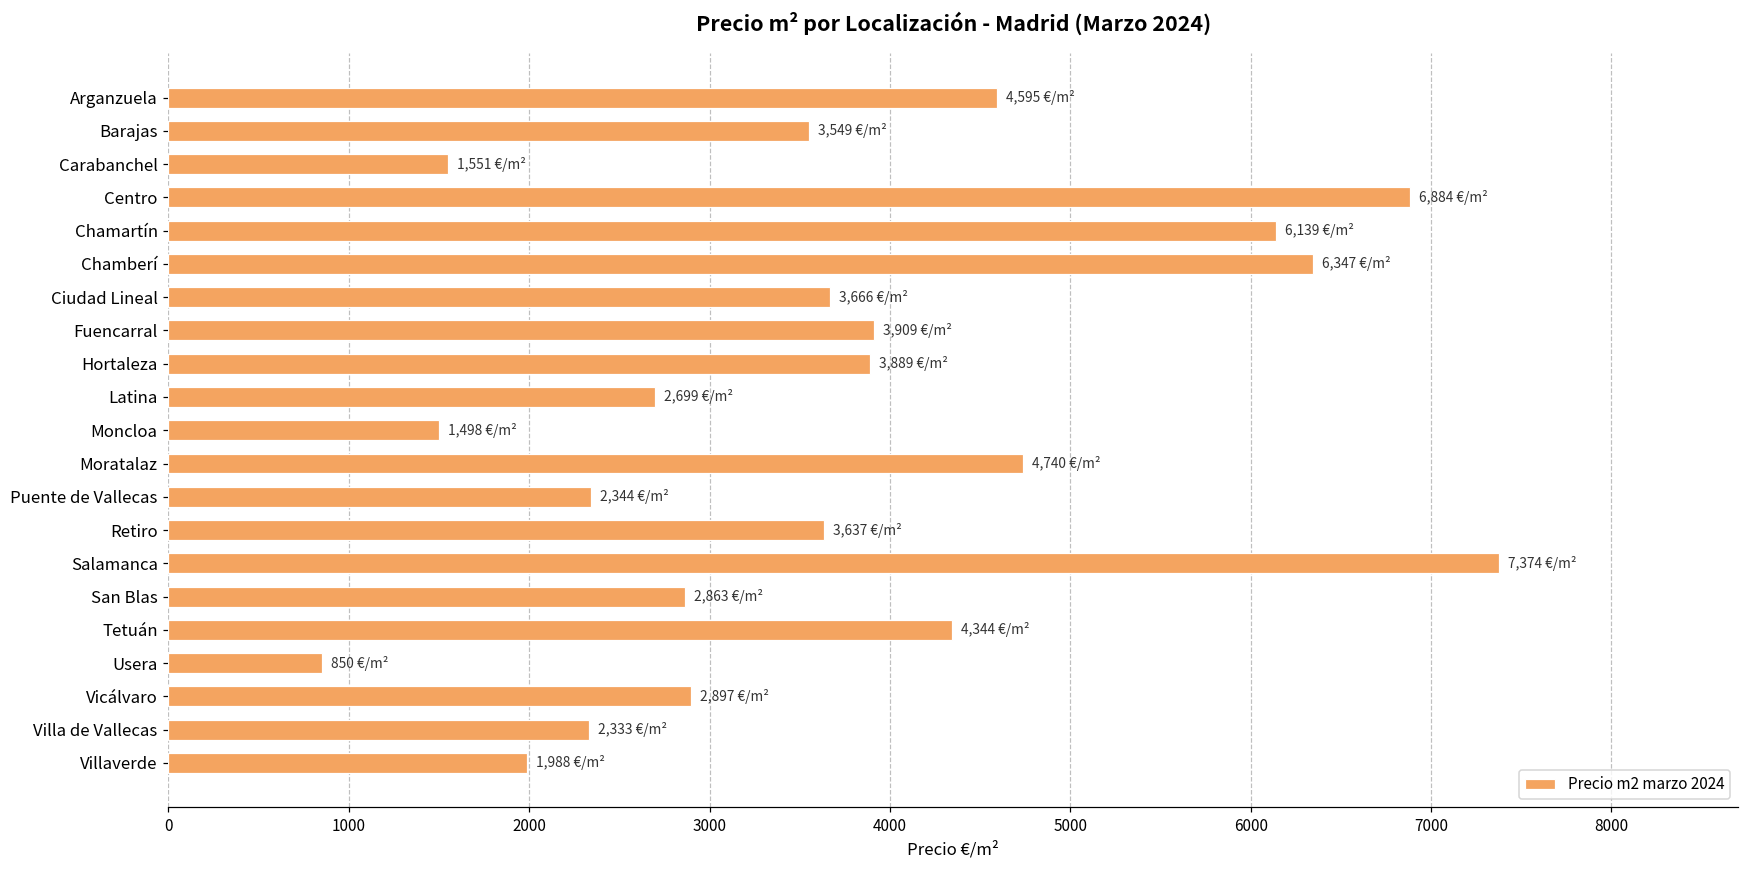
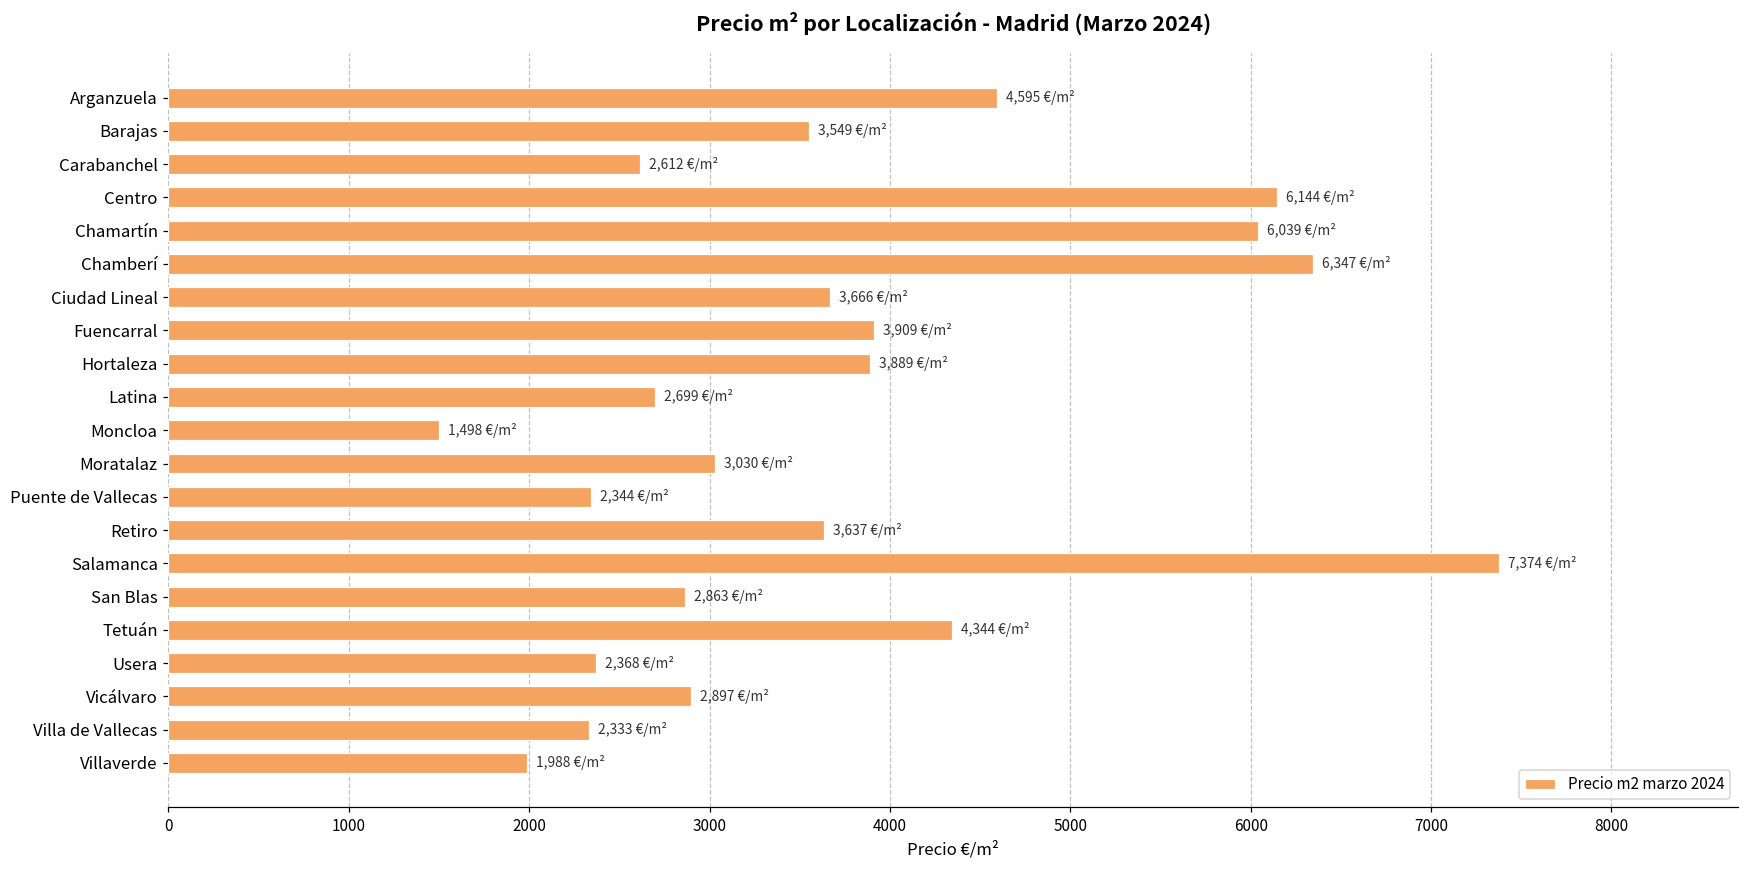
Carabanchel: 1,551 -> 2,612
Centro: 6,884 -> 6,144
Chamartín: 6,139 -> 6,039
Moratalaz: 4,740 -> 3,030
Usera: 850 -> 2,368
